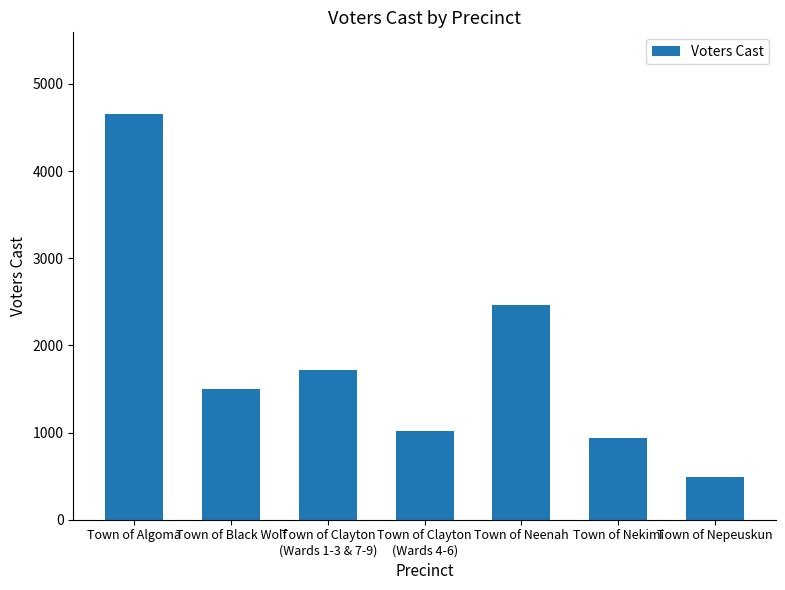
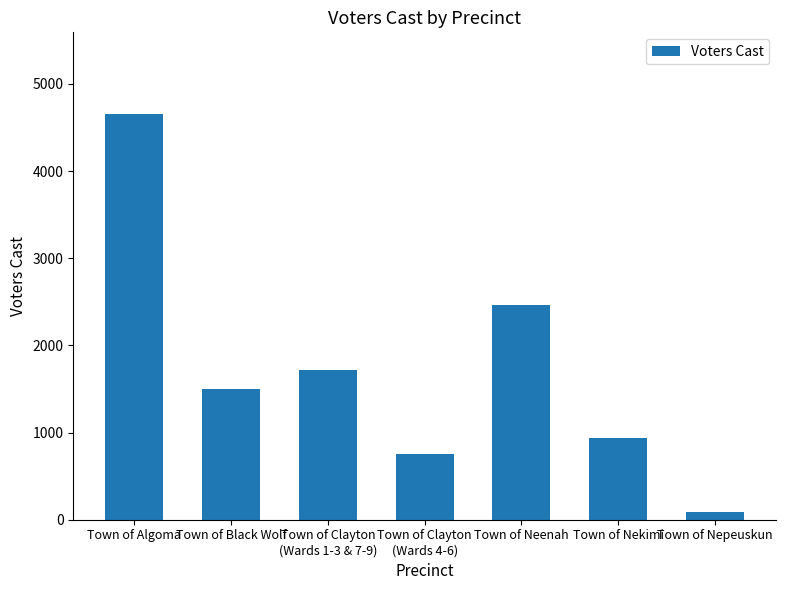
Town of Clayton (Wards 4-6): 1000 -> 800
Town of Nepeuskun: 500 -> 100
